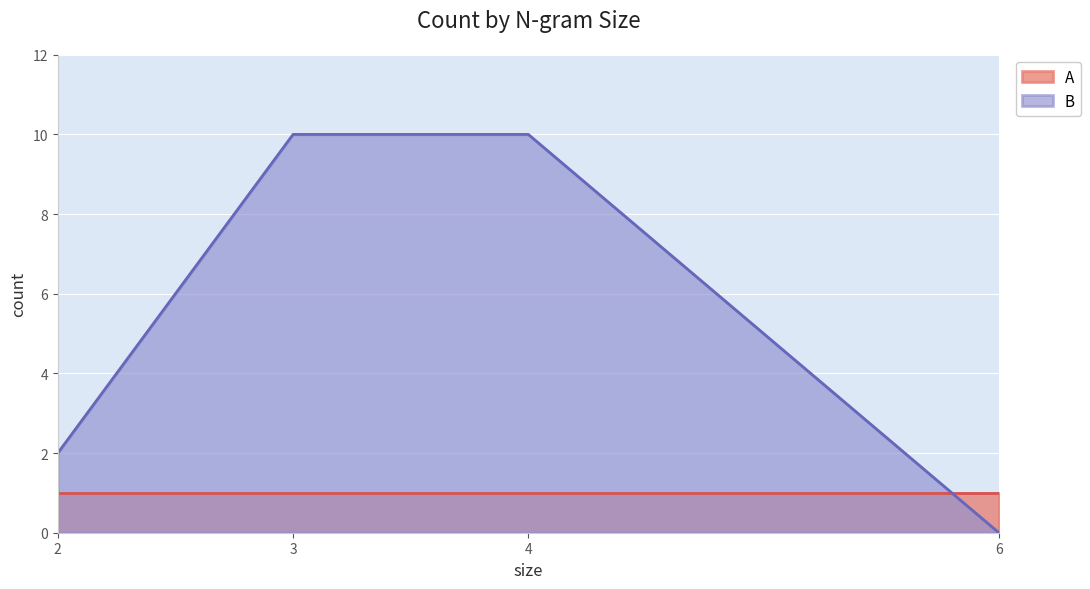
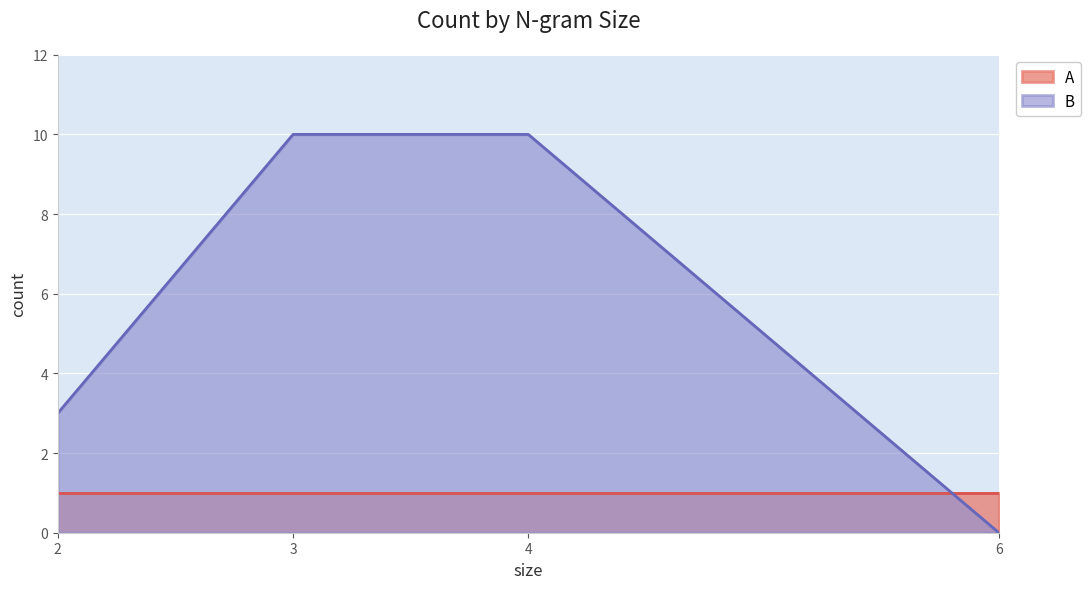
B, 2: 2 -> 3
